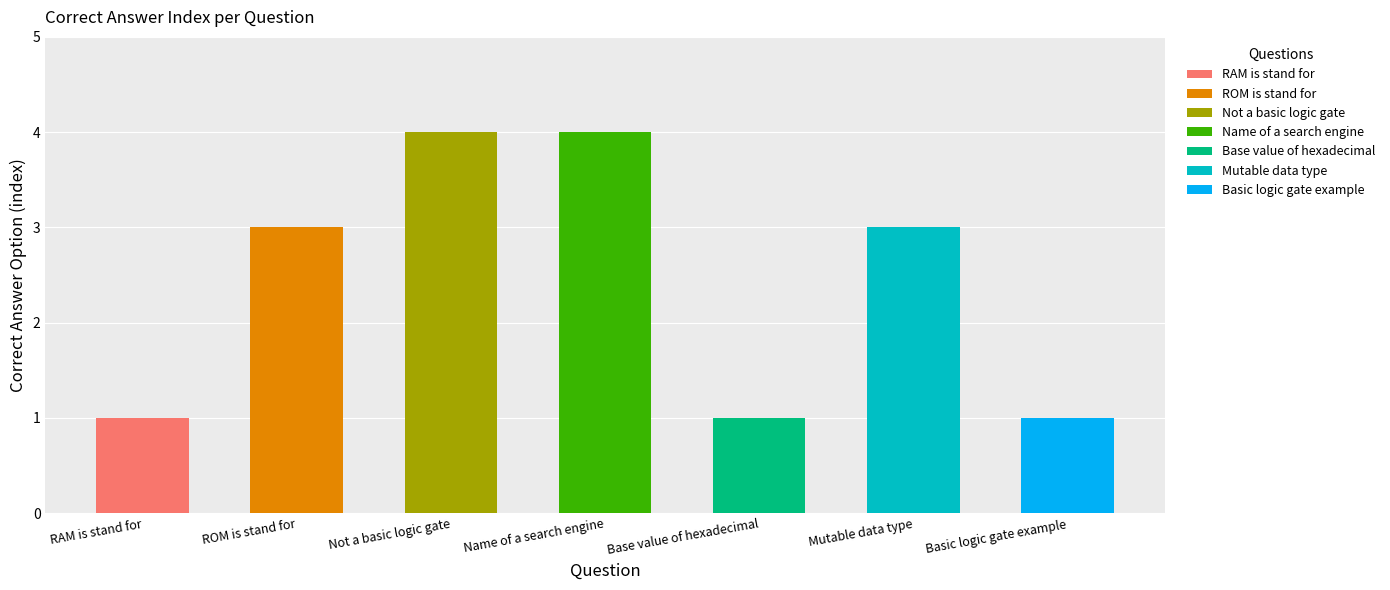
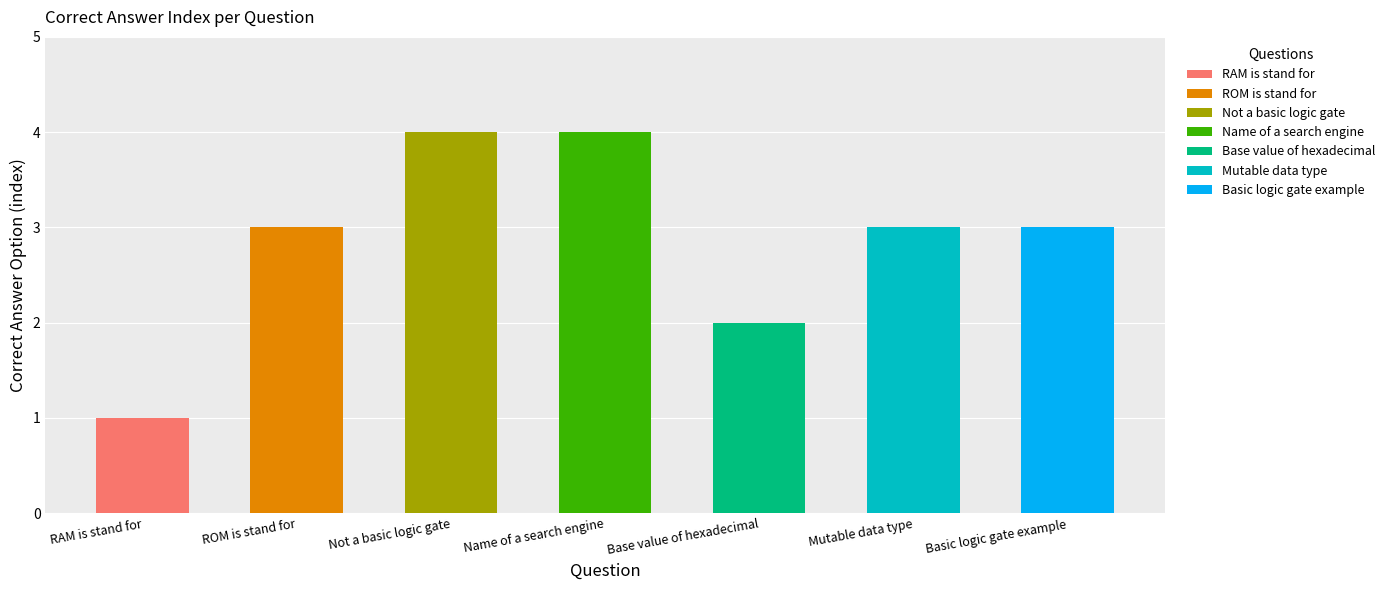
Base value of hexadecimal: 1 -> 2
Basic logic gate example: 1 -> 3
